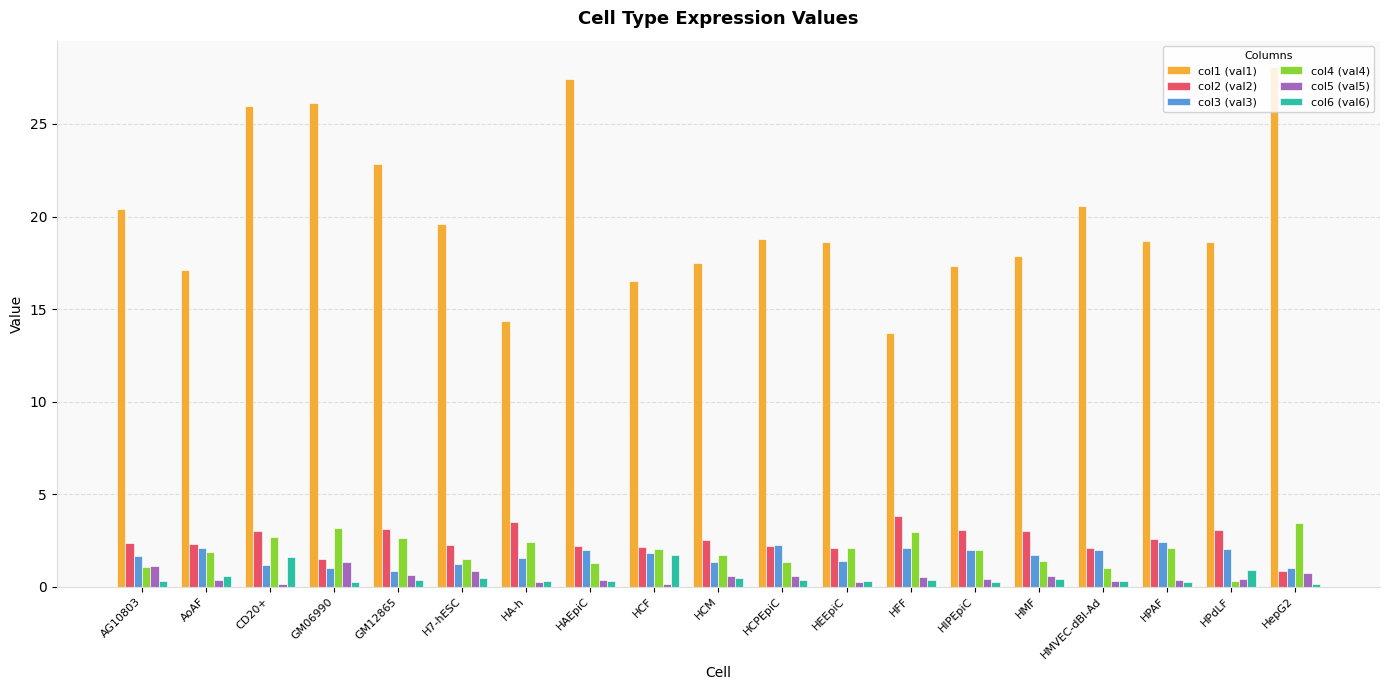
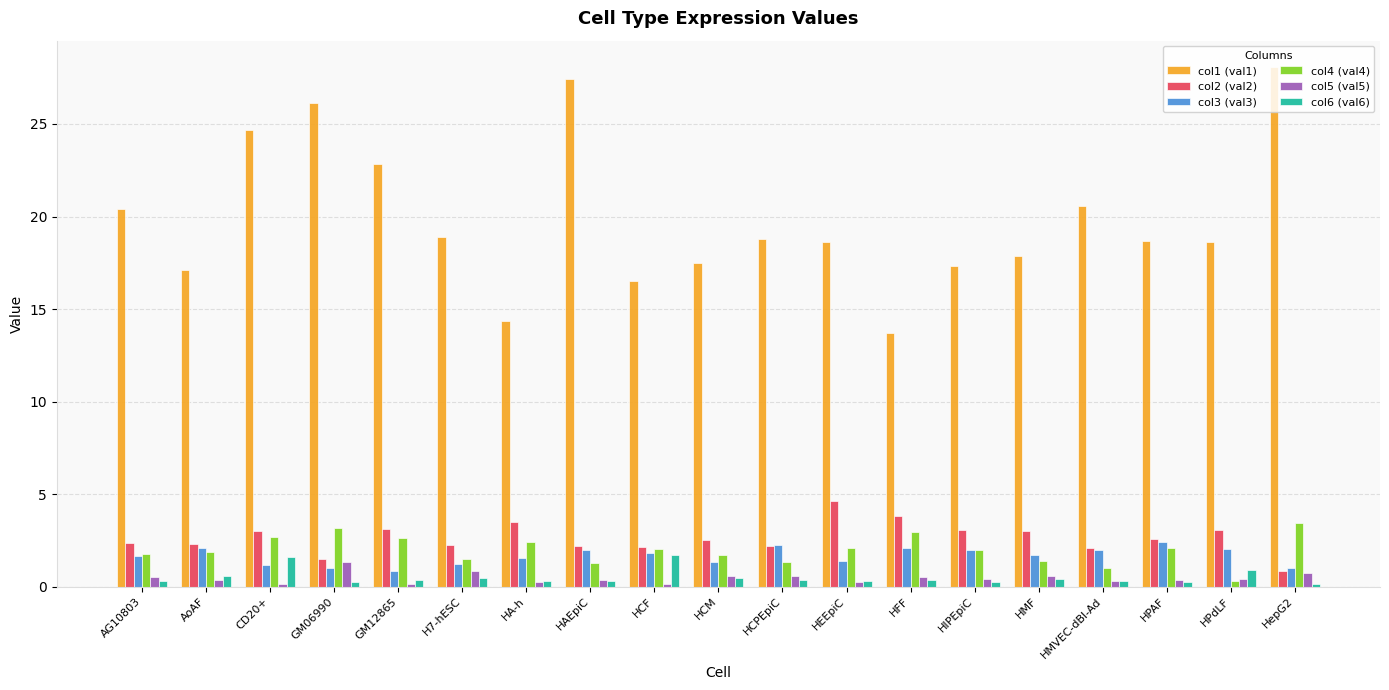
col4 (val4), AG10803: 1.1 -> 1.7
col5 (val5), AG10803: 1.1 -> 0.5
col1 (val1), CD20+: 25.9 -> 24.7
col5 (val5), GM12865: 0.6 -> 0.1
col1 (val1), H7-hESC: 19.6 -> 18.9
col2 (val2), HEEpiC: 2.1 -> 4.6
